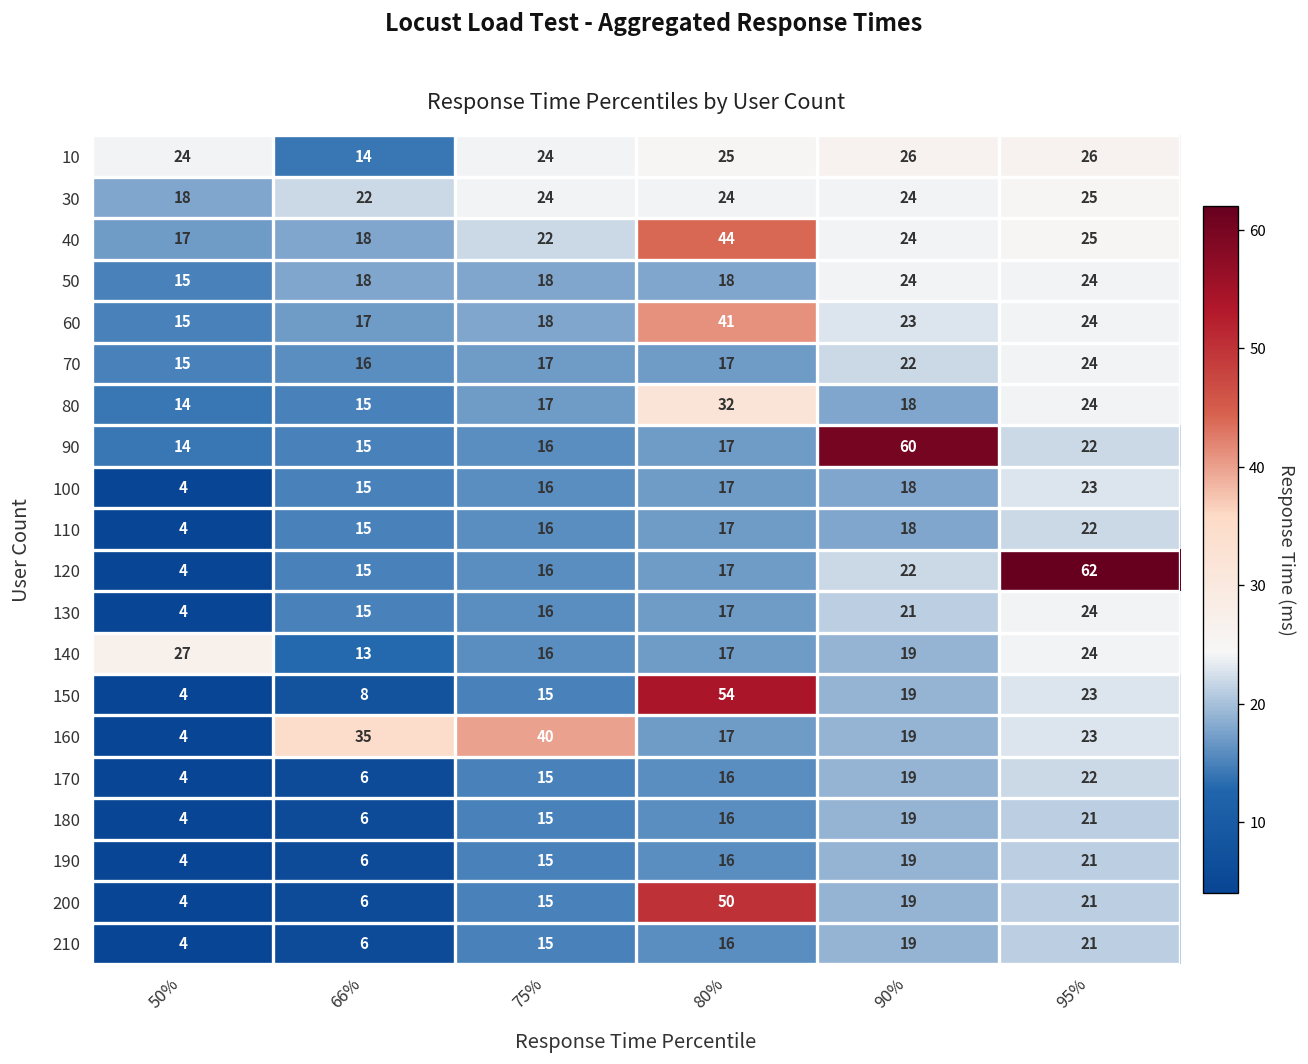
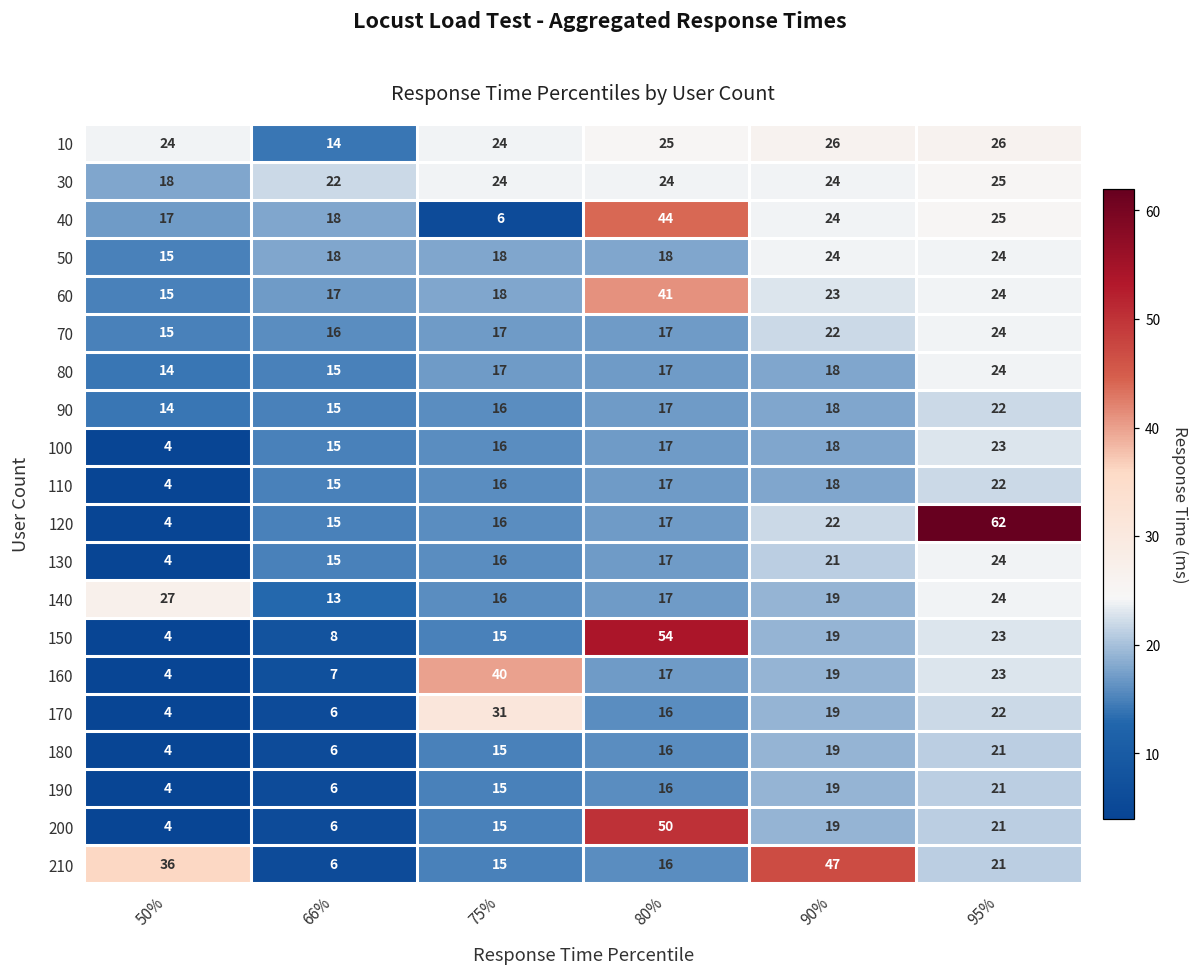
40, 75%: 22 -> 6
80, 80%: 32 -> 17
90, 90%: 60 -> 18
160, 66%: 35 -> 7
170, 75%: 15 -> 31
210, 50%: 4 -> 36
210, 90%: 19 -> 47
